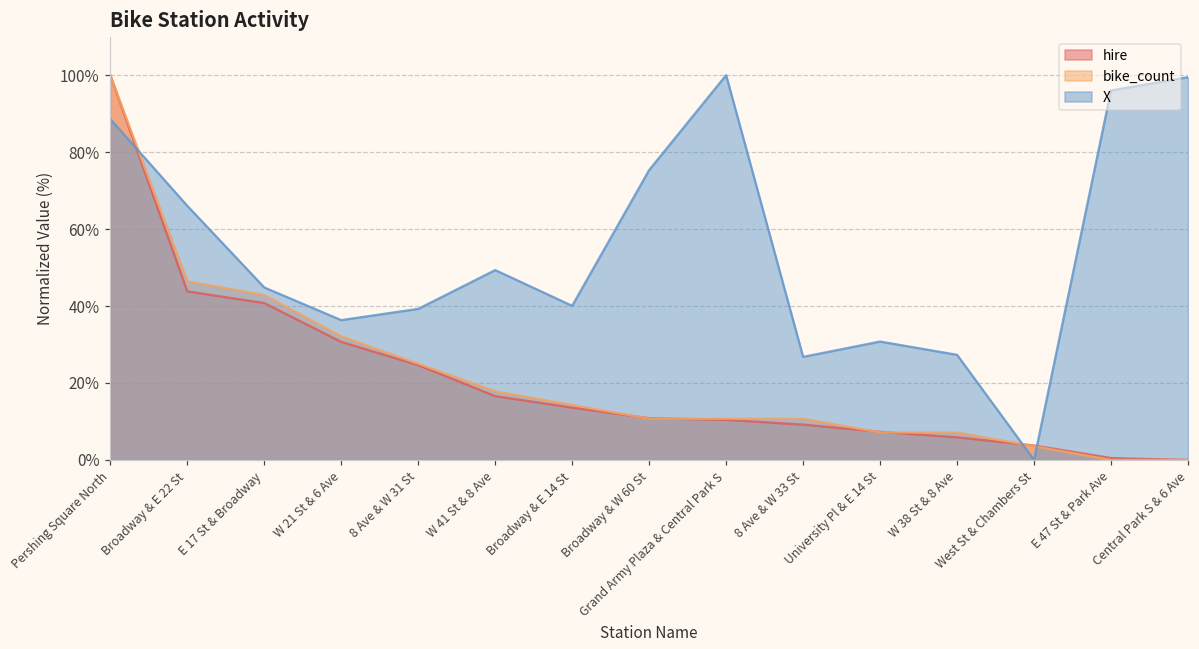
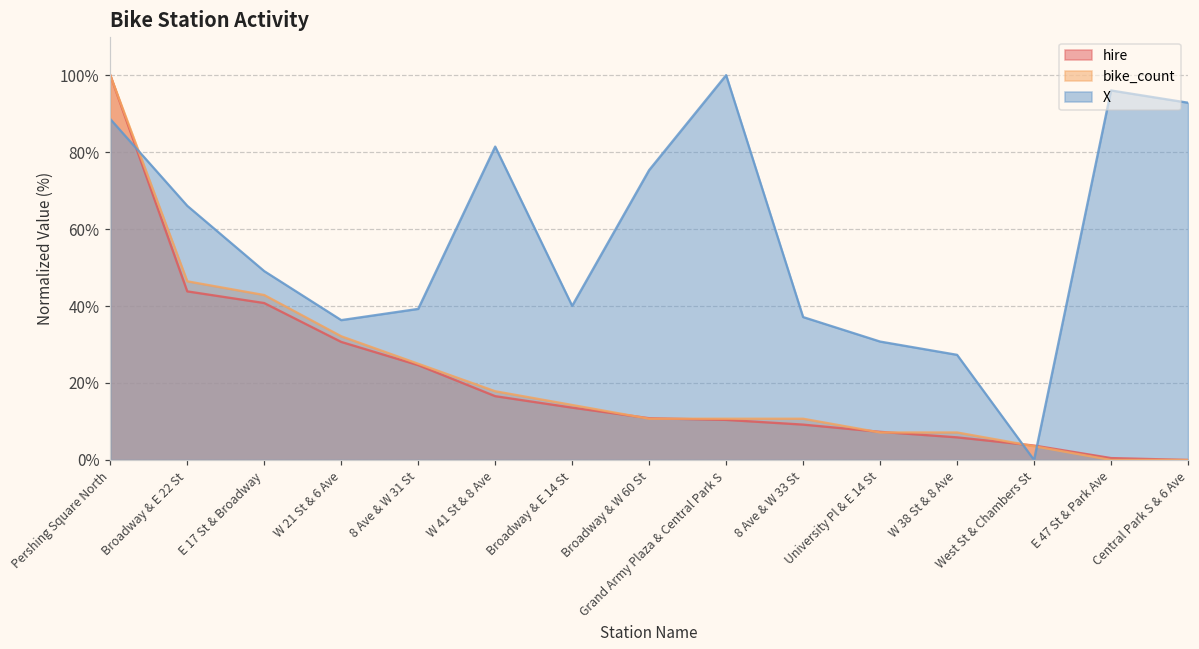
X, E 17 St & Broadway: 45% -> 49%
X, W 41 St & 8 Ave: 49% -> 81%
X, 8 Ave & W 33 St: 27% -> 37%
X, Central Park S & 6 Ave: 99% -> 93%
